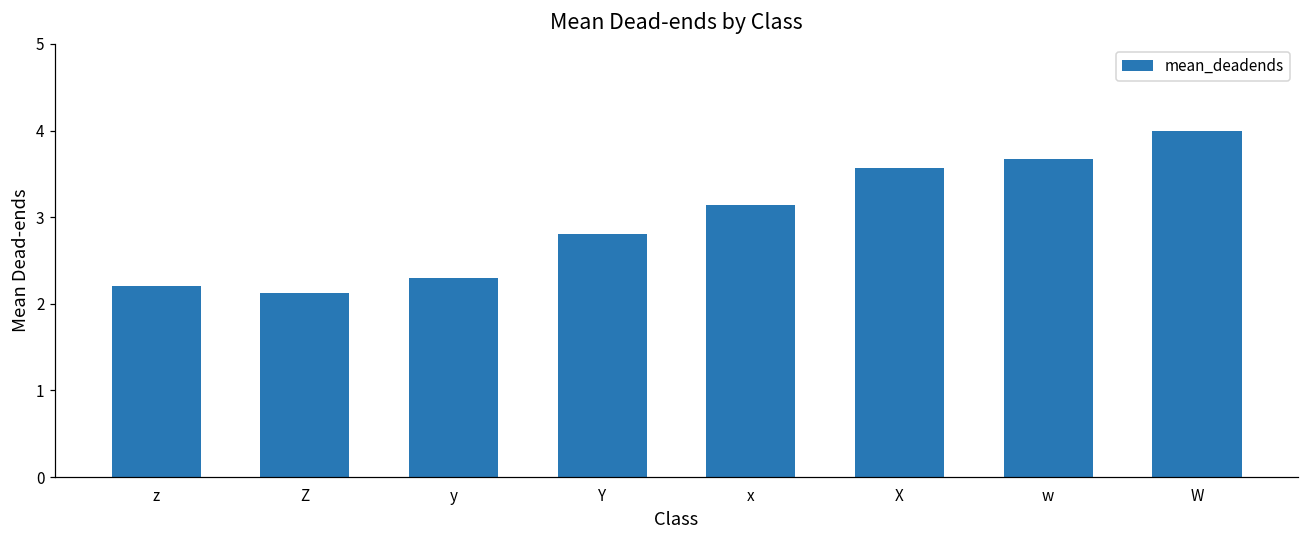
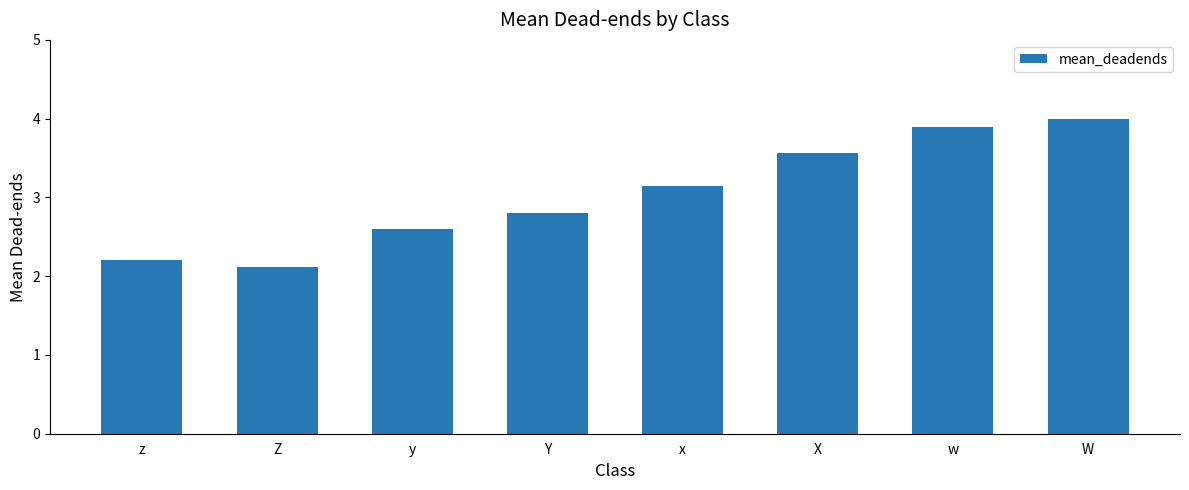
y: 2.3 -> 2.6
w: 3.7 -> 3.9
